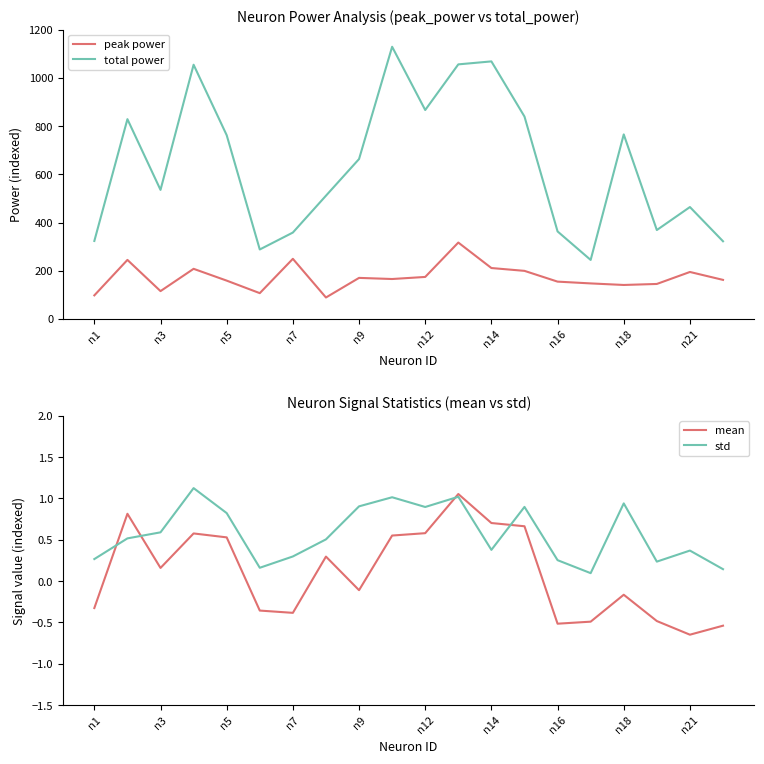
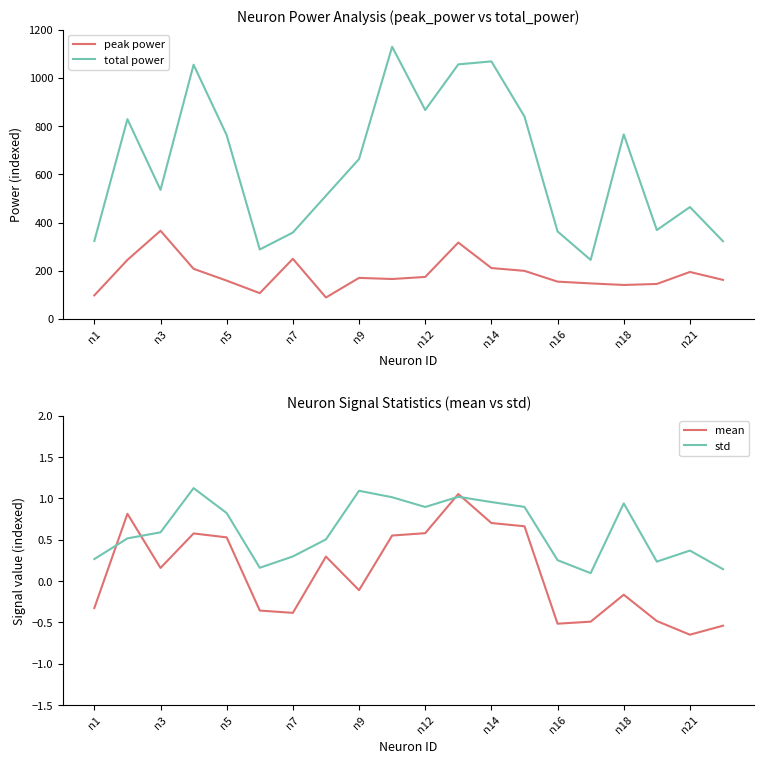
Neuron Power Analysis (peak_power vs total_power), peak power, n3: 120 -> 370
Neuron Signal Statistics (mean vs std), std, n9: 0.9 -> 1.1
Neuron Signal Statistics (mean vs std), std, n14: 0.4 -> 1.0
